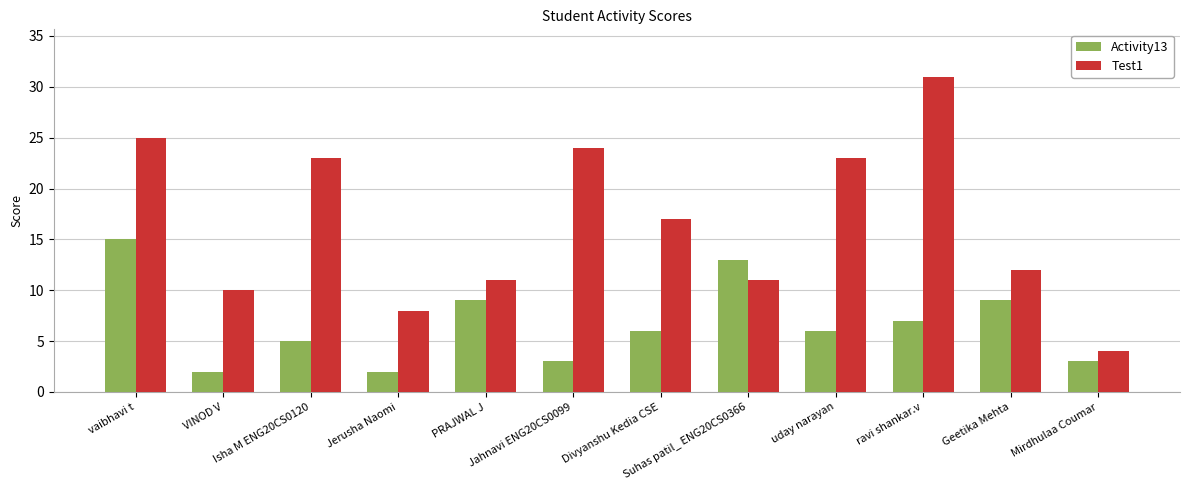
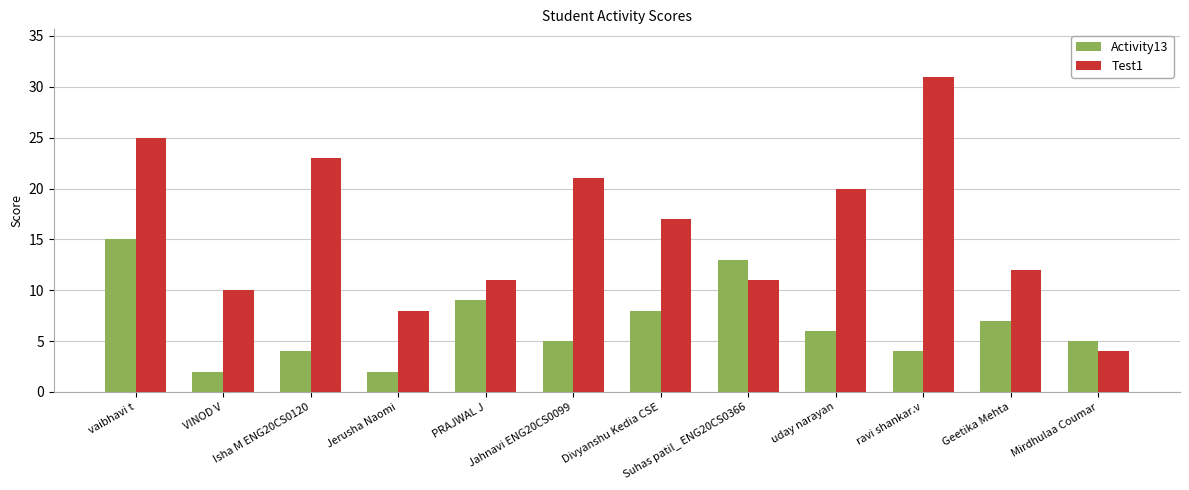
Activity13, Isha M ENG20CS0120: 5 -> 4
Activity13, Jahnavi ENG20CS0099: 3 -> 5
Test1, Jahnavi ENG20CS0099: 24 -> 21
Activity13, Divyanshu Kedia CSE: 6 -> 8
Test1, uday narayan: 23 -> 20
Activity13, ravi shankar.v: 7 -> 4
Activity13, Geetika Mehta: 9 -> 7
Activity13, Mirdhulaa Coumar: 3 -> 5
